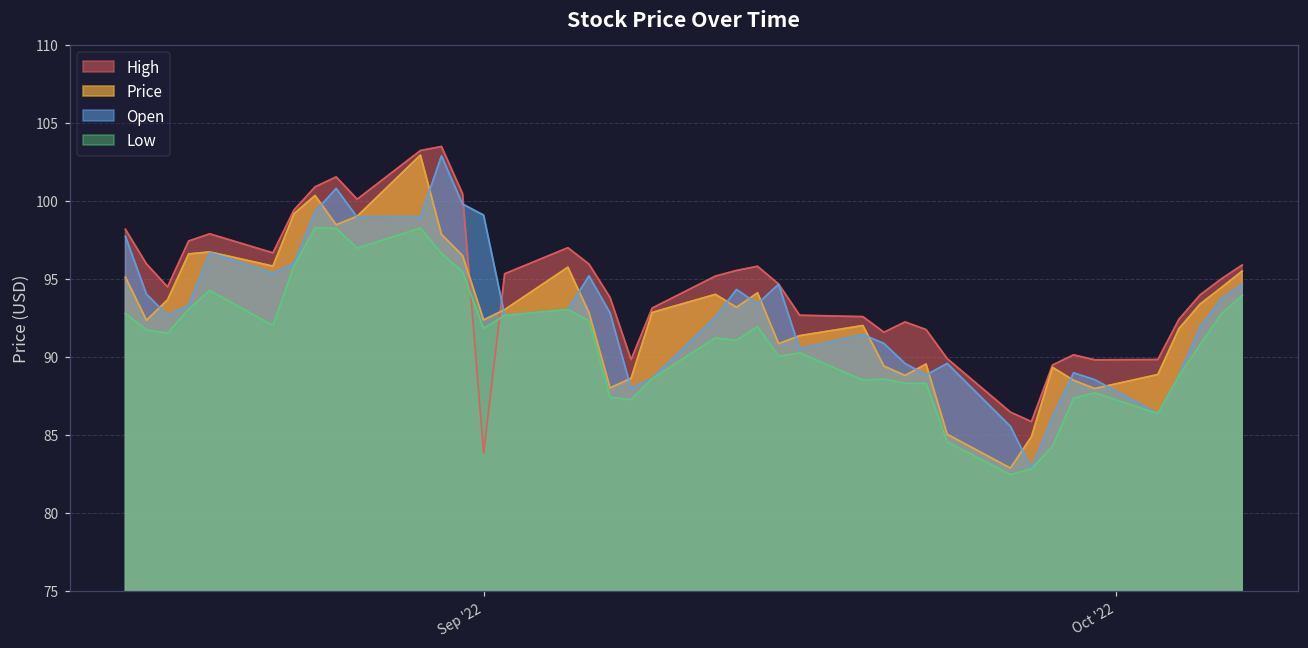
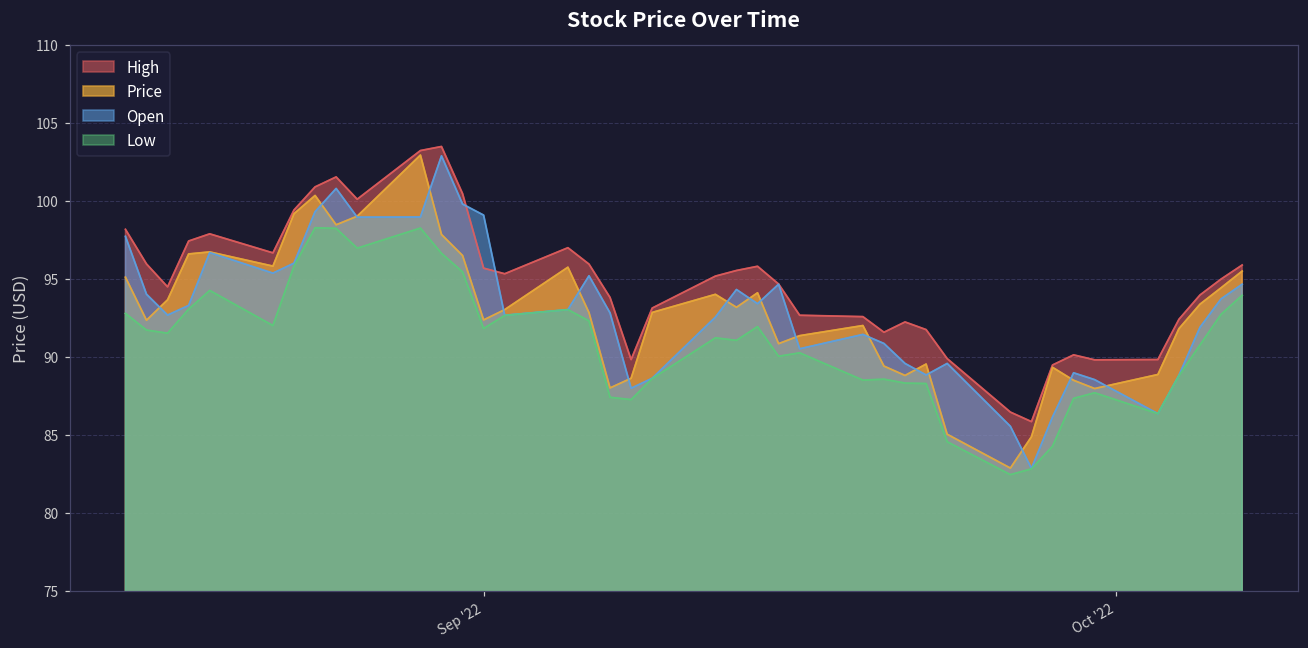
High, Sep '22: 83.8 -> 95.7
